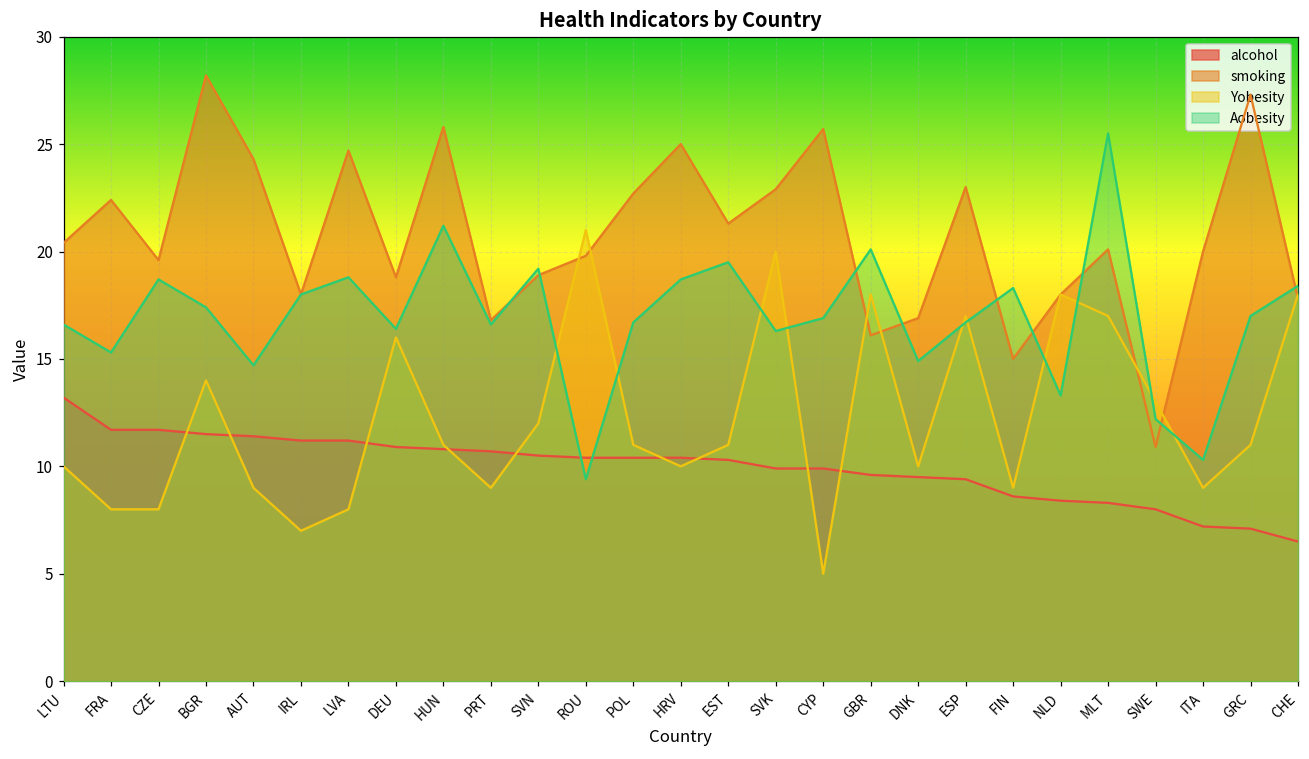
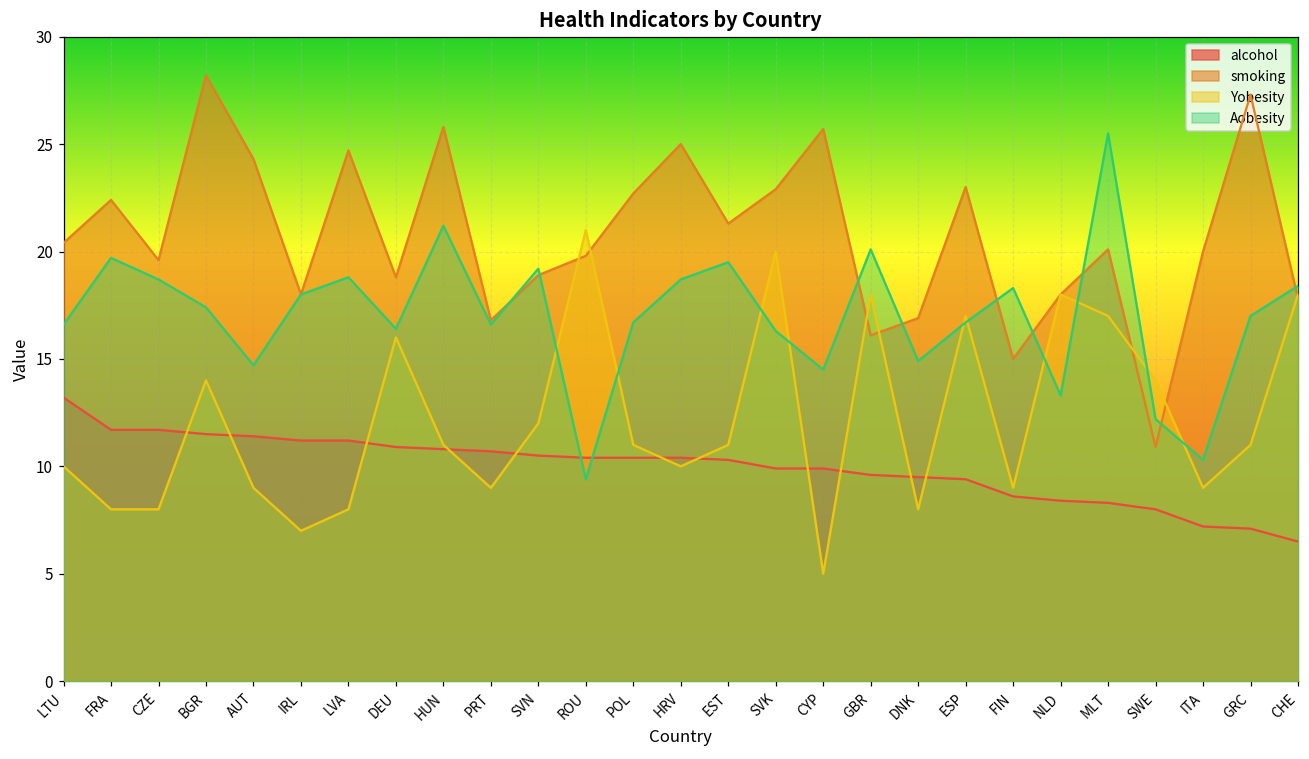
Aobesity, FRA: 15.3 -> 19.7
Aobesity, CYP: 16.9 -> 14.5
Yobesity, DNK: 10 -> 8
Yobesity, SWE: 13 -> 14
